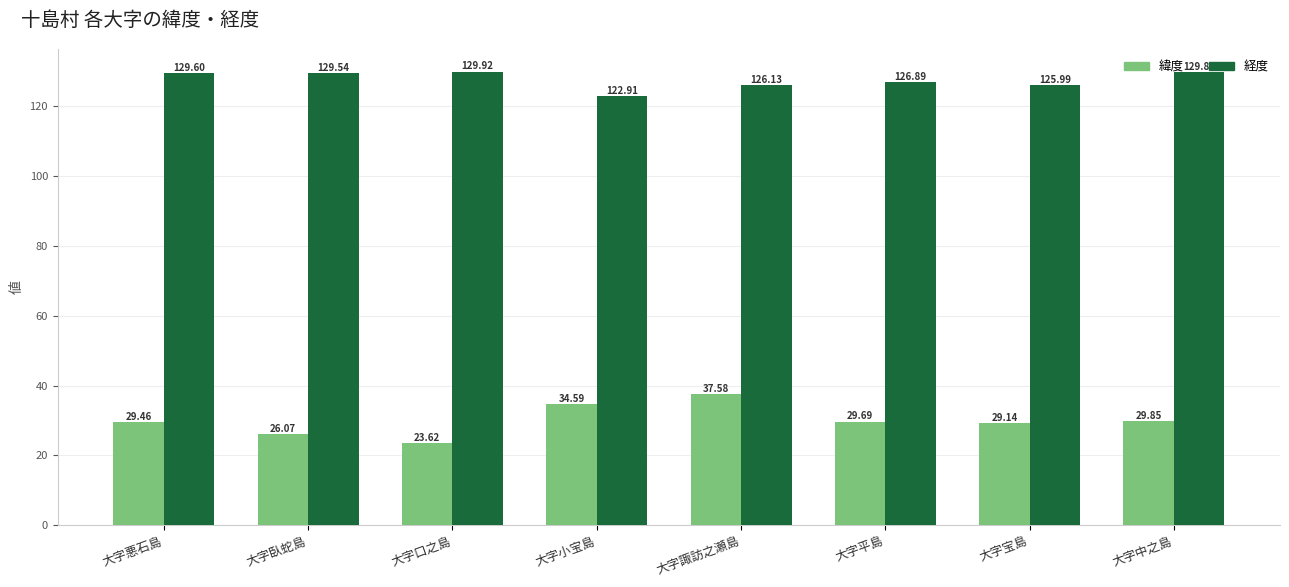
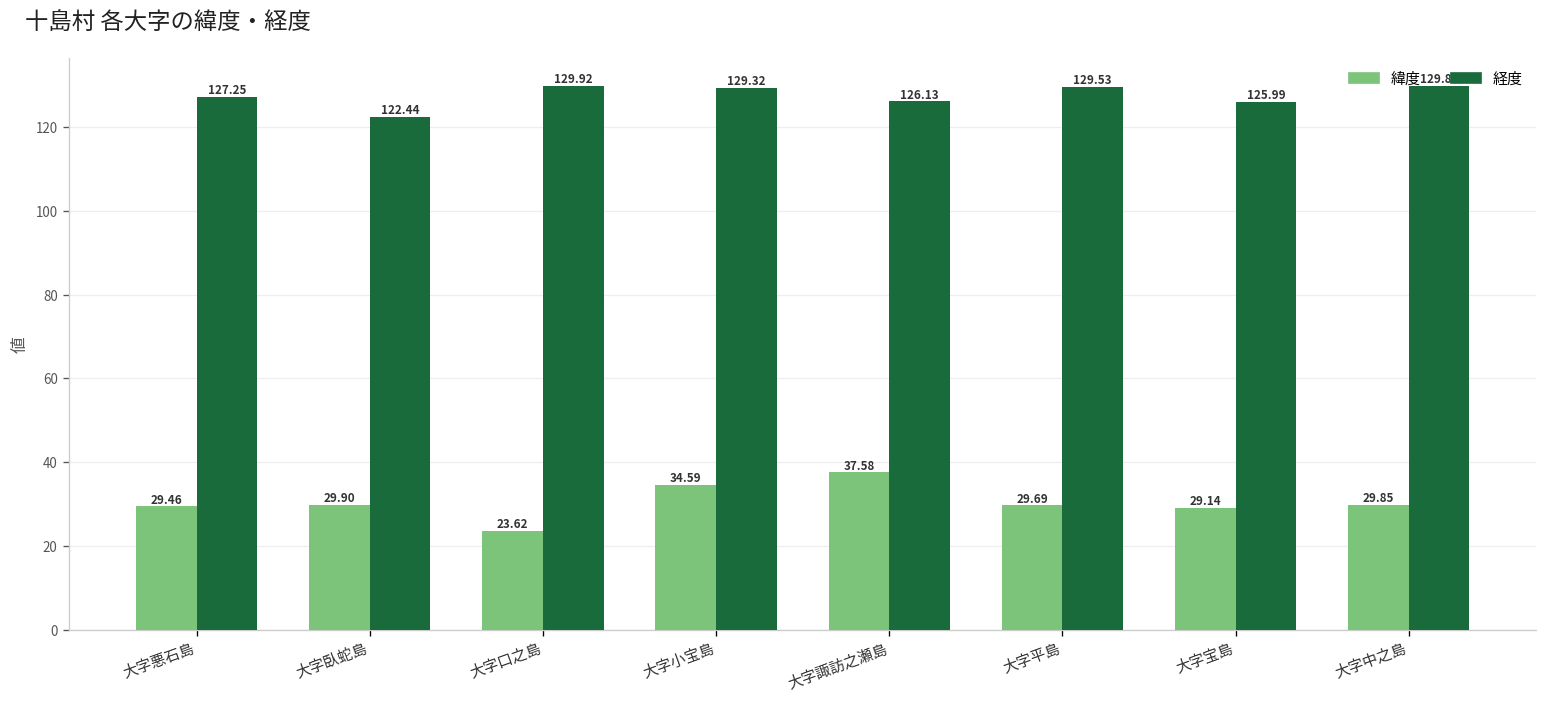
経度, 大字悪石島: 129.60 -> 127.25
緯度, 大字臥蛇島: 26.07 -> 29.90
経度, 大字臥蛇島: 129.54 -> 122.44
経度, 大字小宝島: 122.91 -> 129.32
経度, 大字平島: 126.89 -> 129.53
